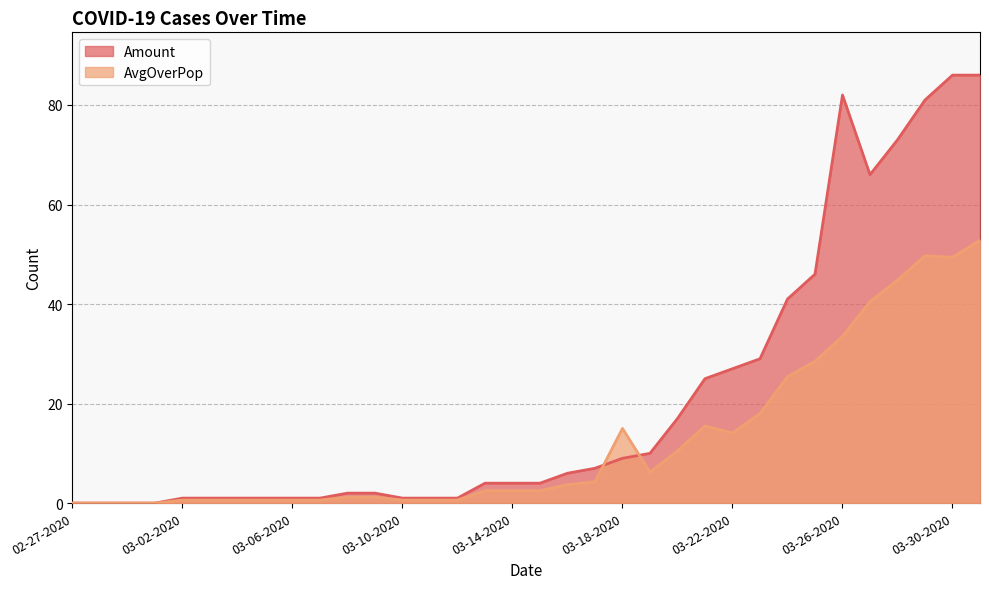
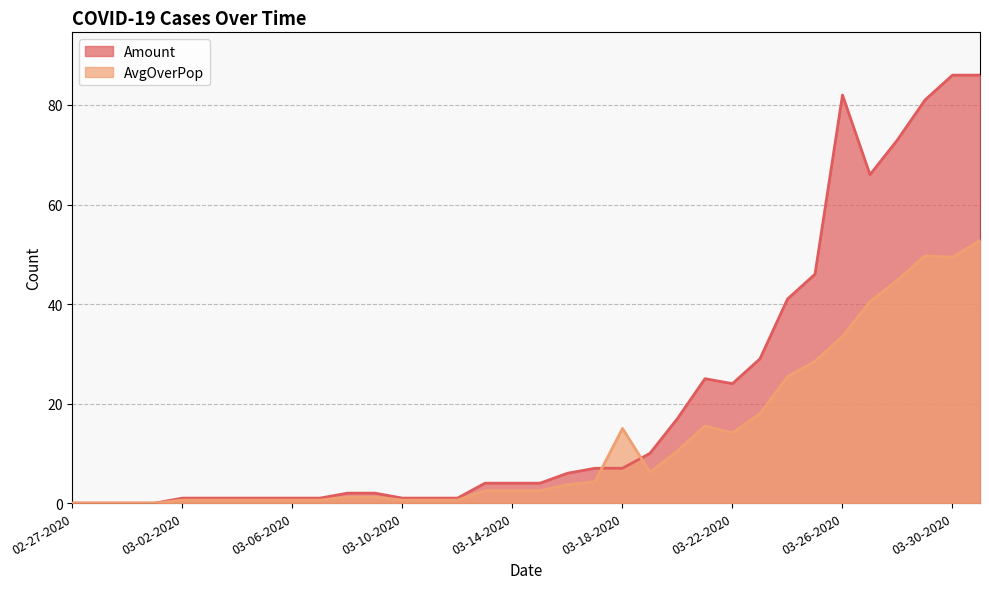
Amount, 03-18-2020: 9 -> 7
Amount, 03-22-2020: 27 -> 24
